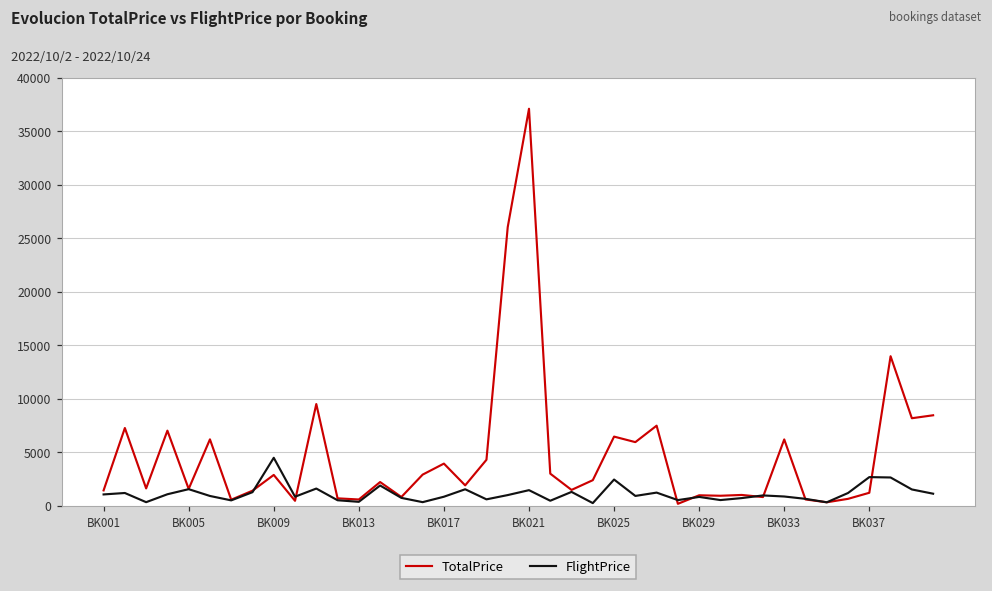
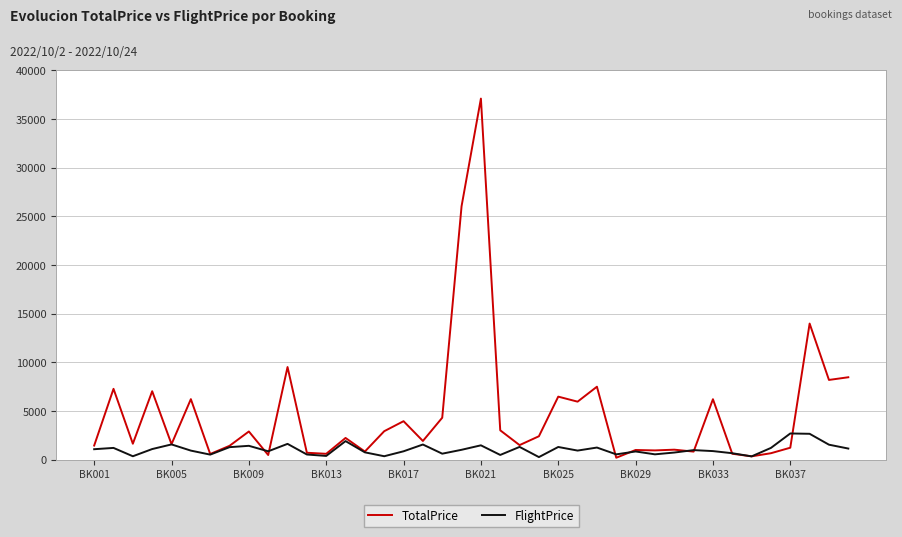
FlightPrice, BK009: 4000 -> 1000
FlightPrice, BK025: 2000 -> 1000
